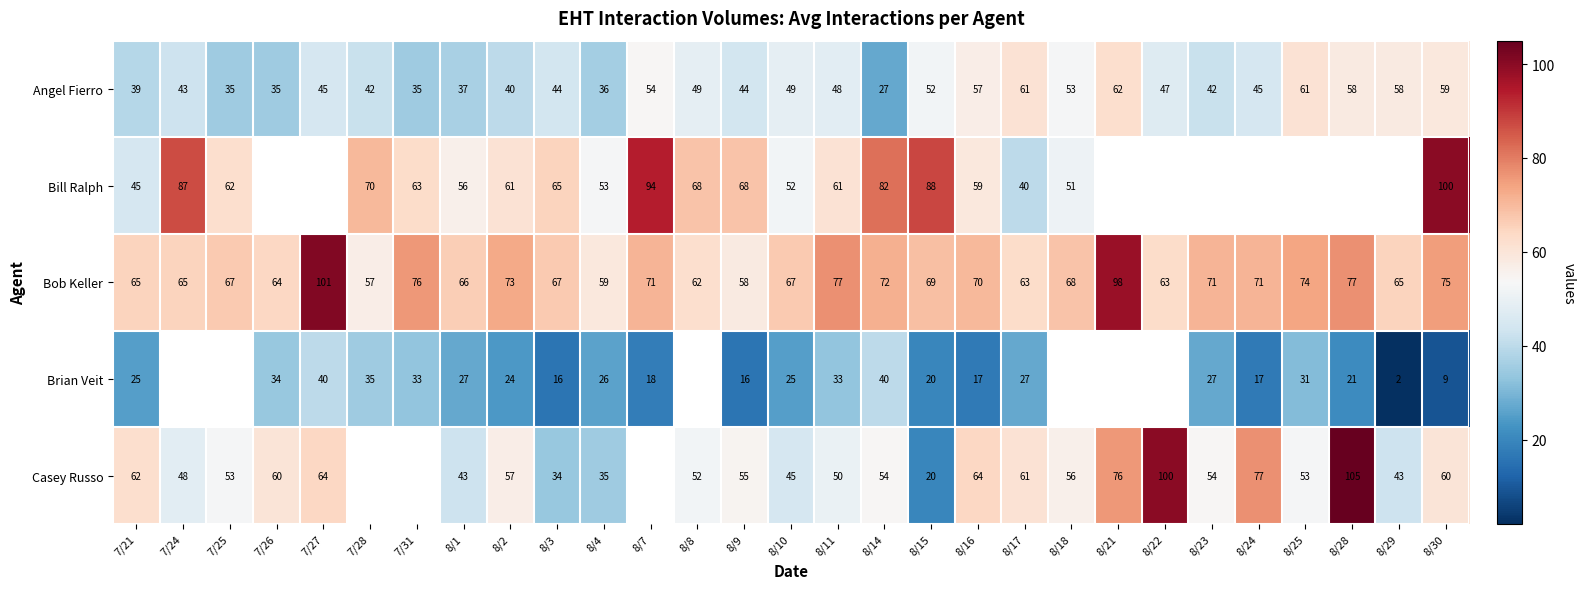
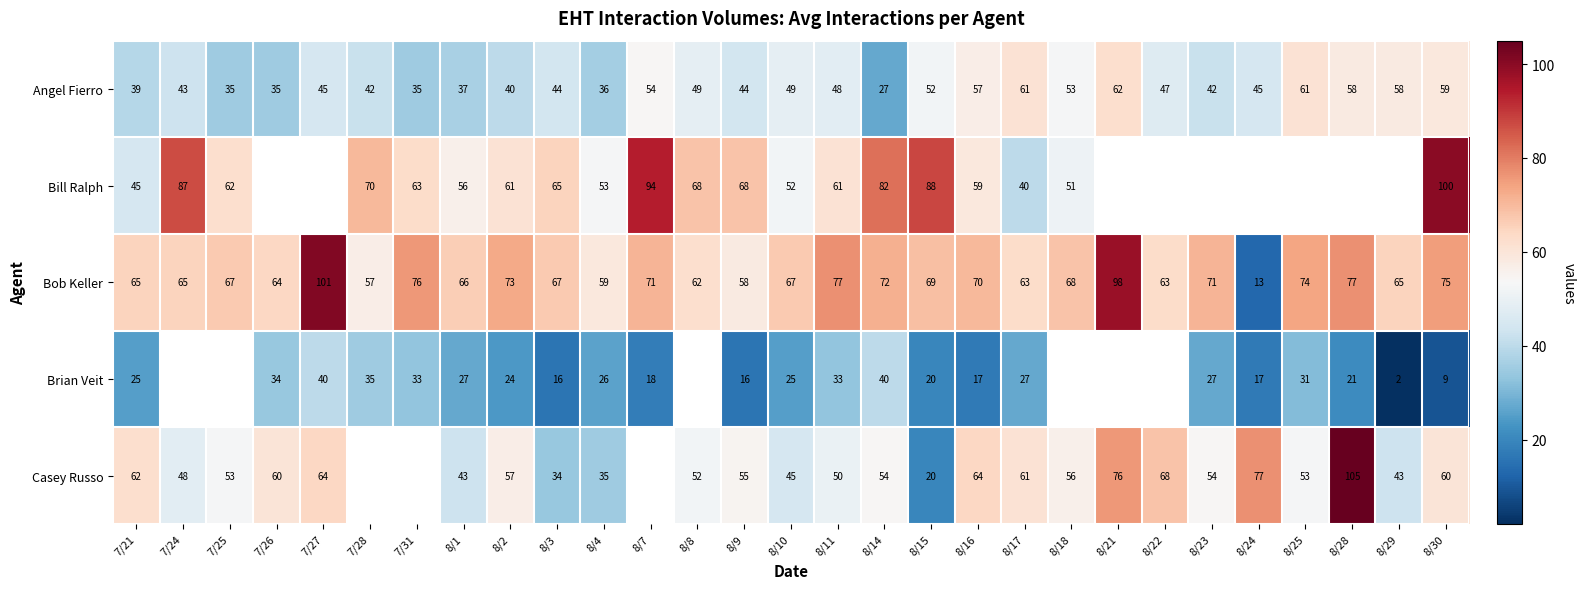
Bob Keller, 8/24: 71 -> 13
Casey Russo, 8/22: 100 -> 68
